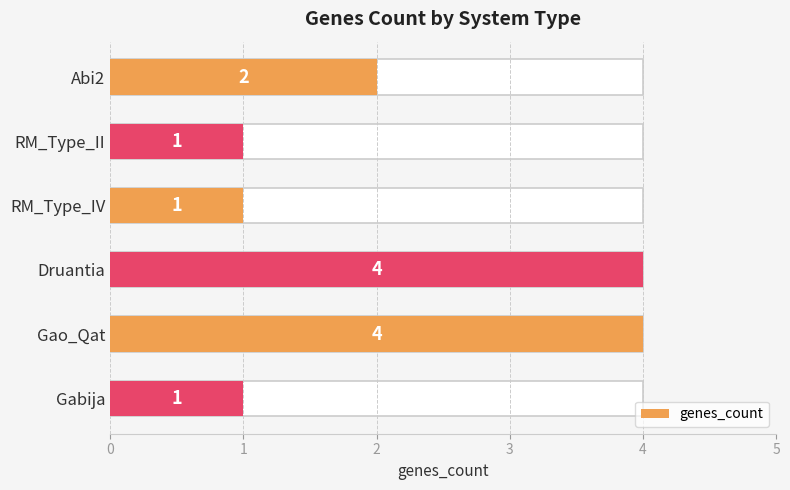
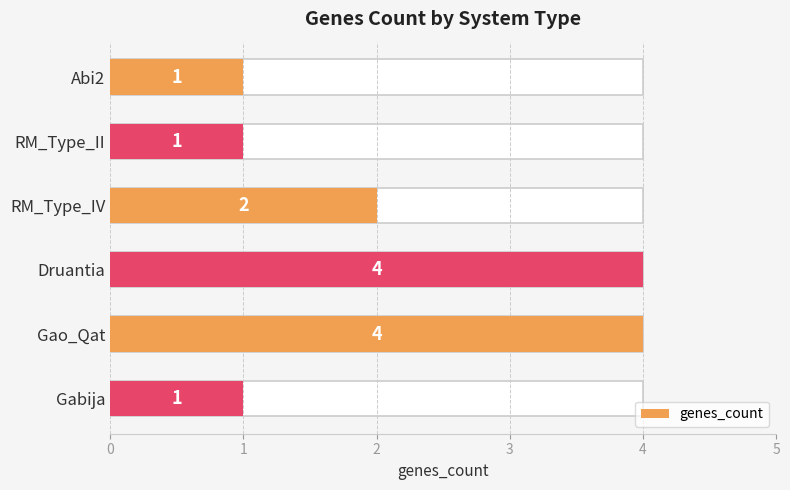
genes_count, Abi2: 2 -> 1
genes_count, RM_Type_IV: 1 -> 2
